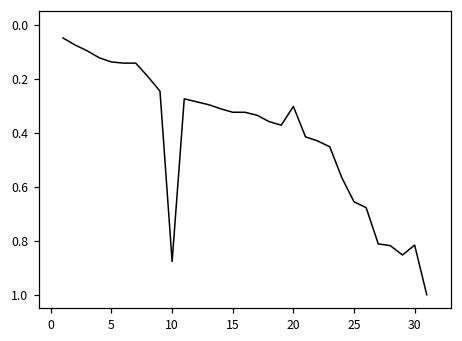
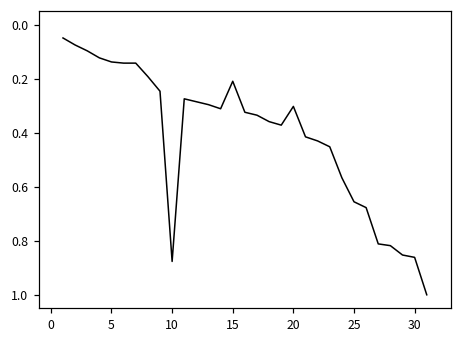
15: 0.32 -> 0.21
30: 0.82 -> 0.86
